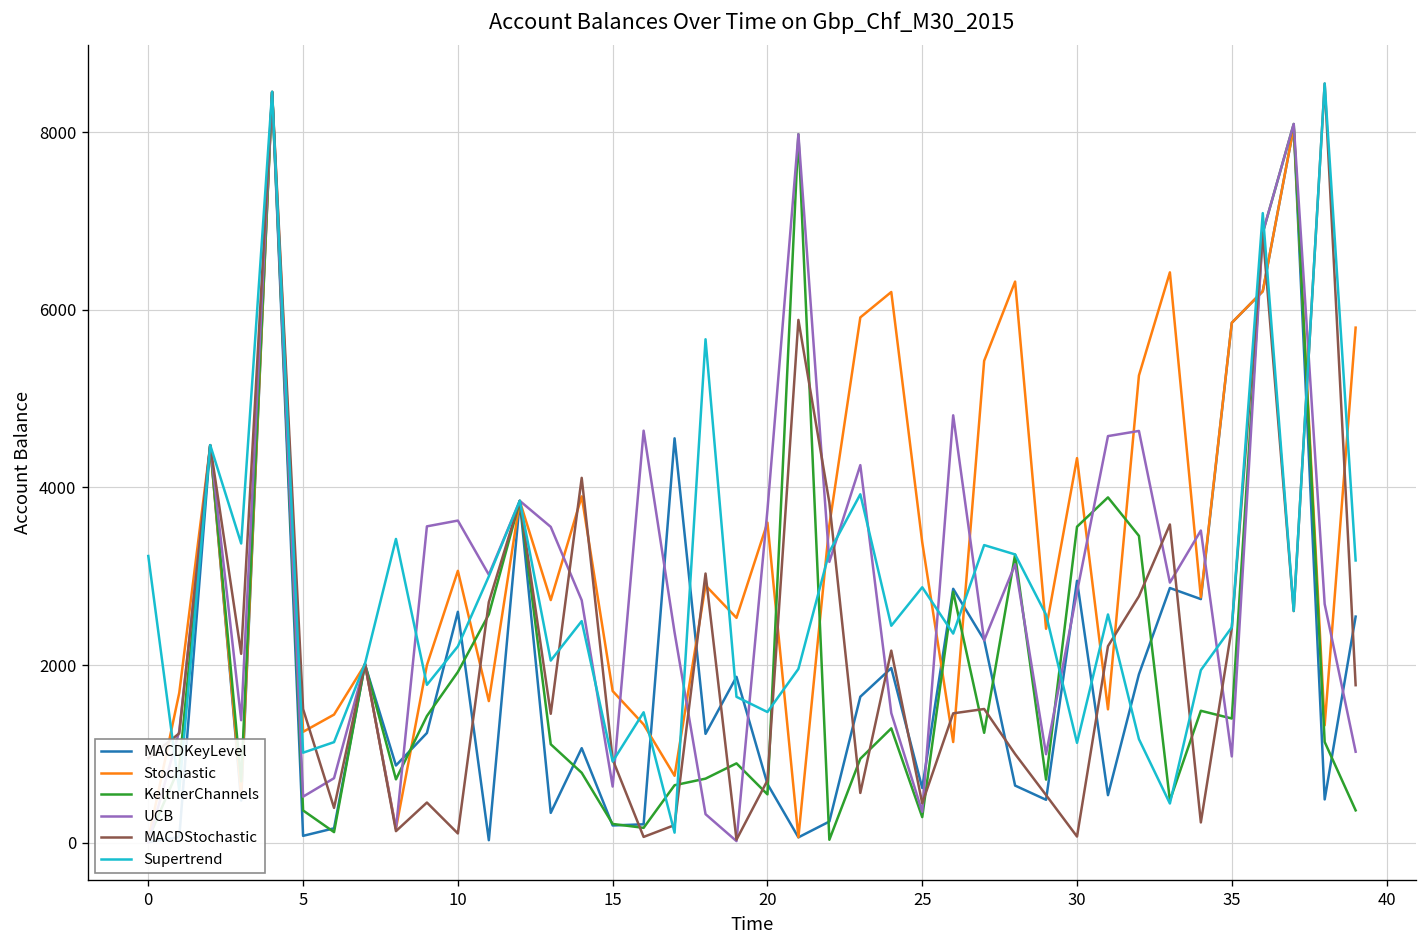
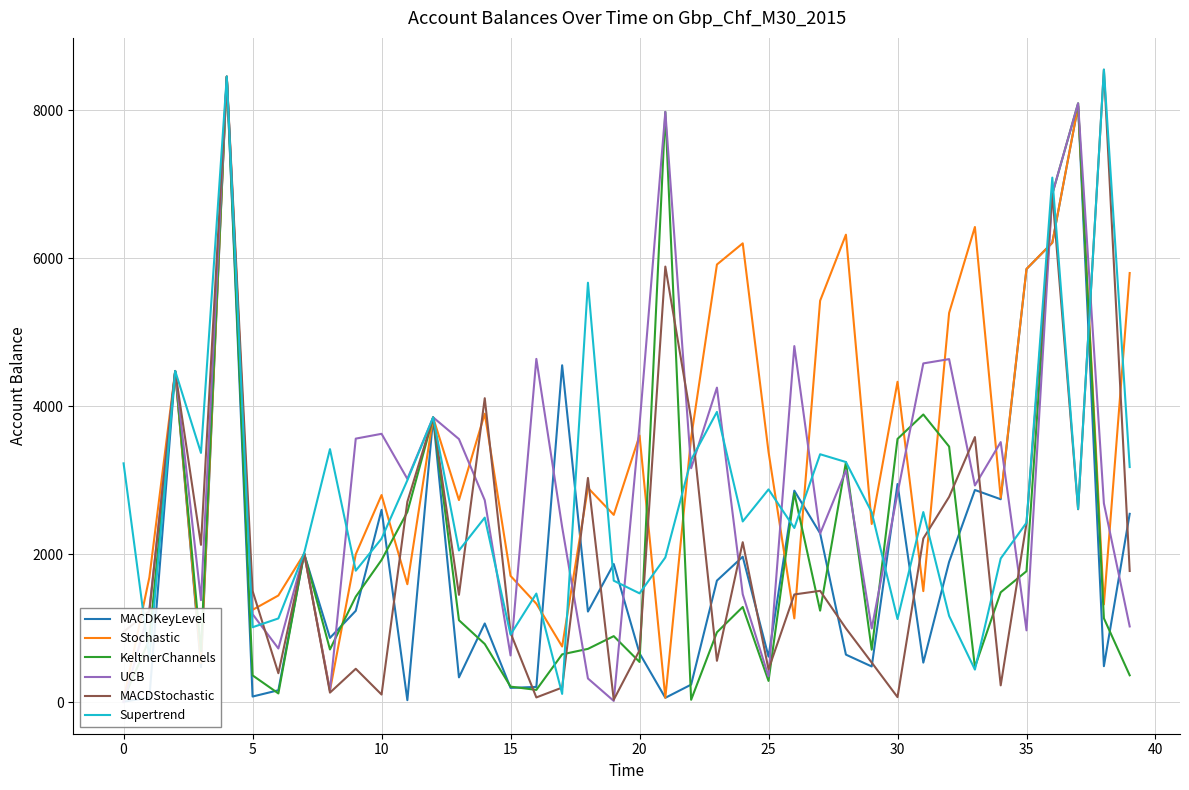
UCB, 5: 500 -> 1200
Stochastic, 10: 3100 -> 2800
KeltnerChannels, 35: 1400 -> 1800
